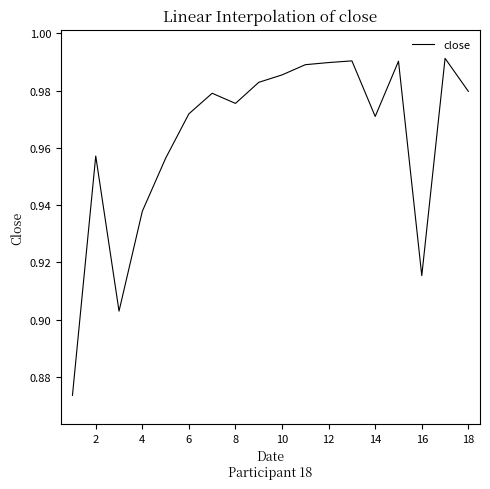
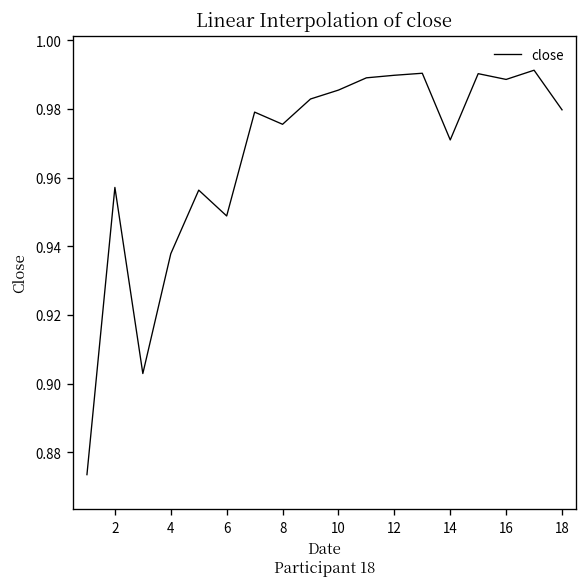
6: 0.972 -> 0.949
16: 0.915 -> 0.989
